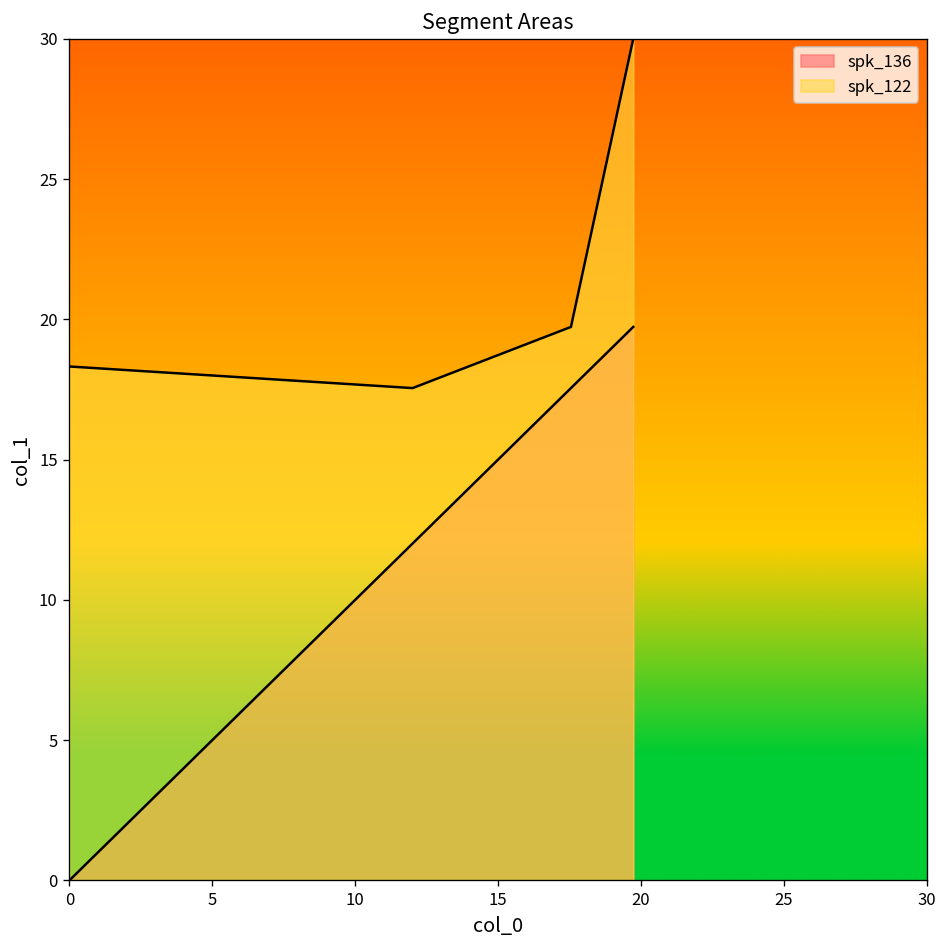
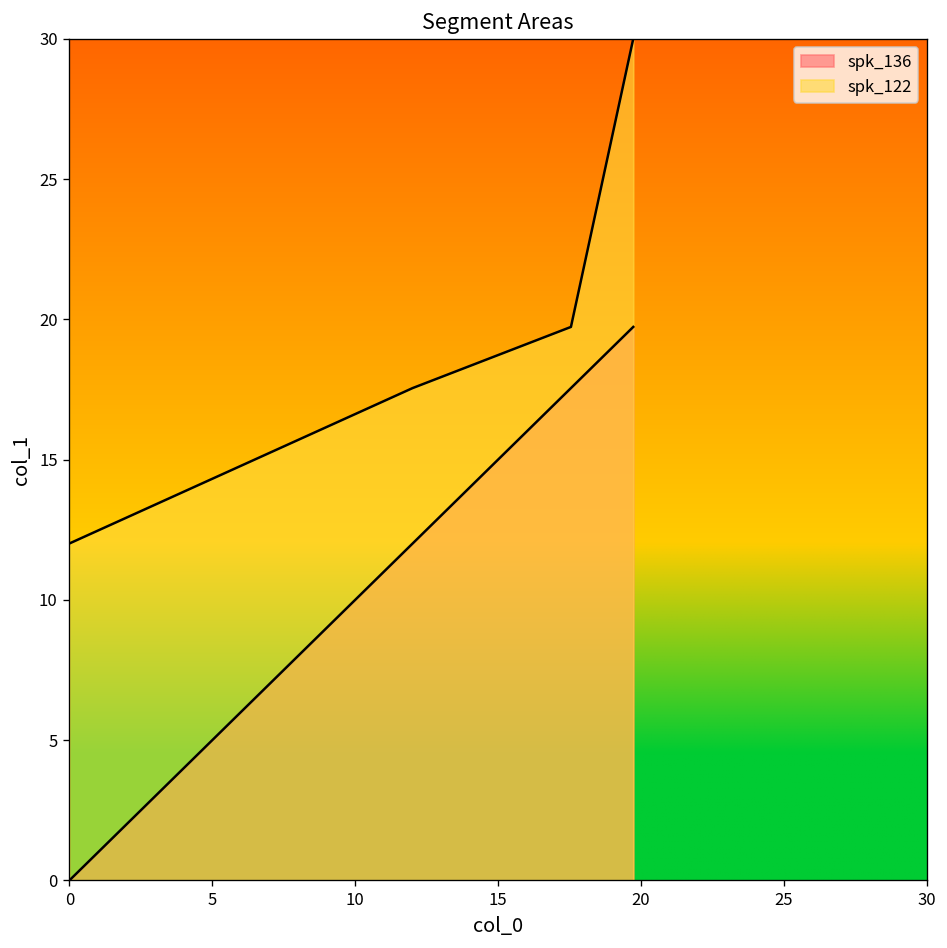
spk_122, 0: 18.3 -> 12.0
